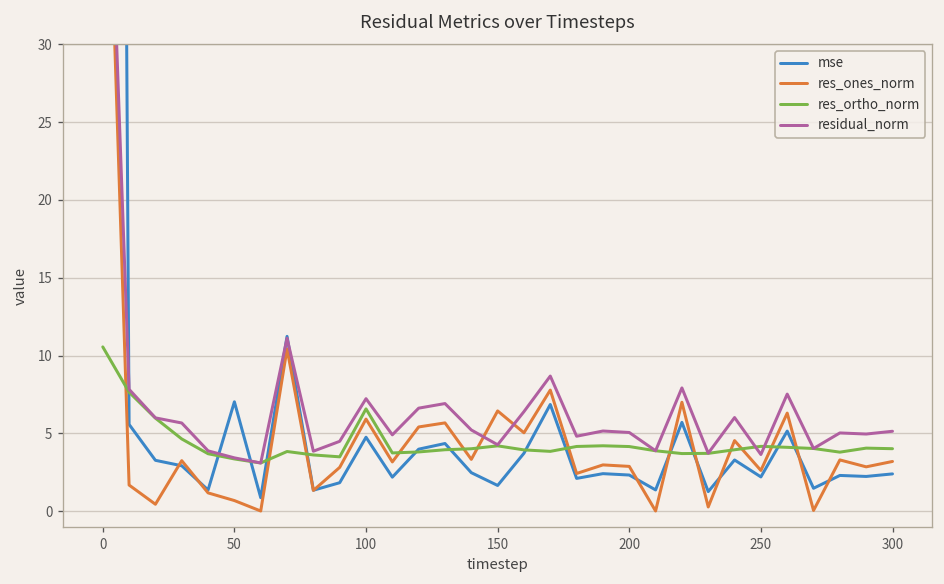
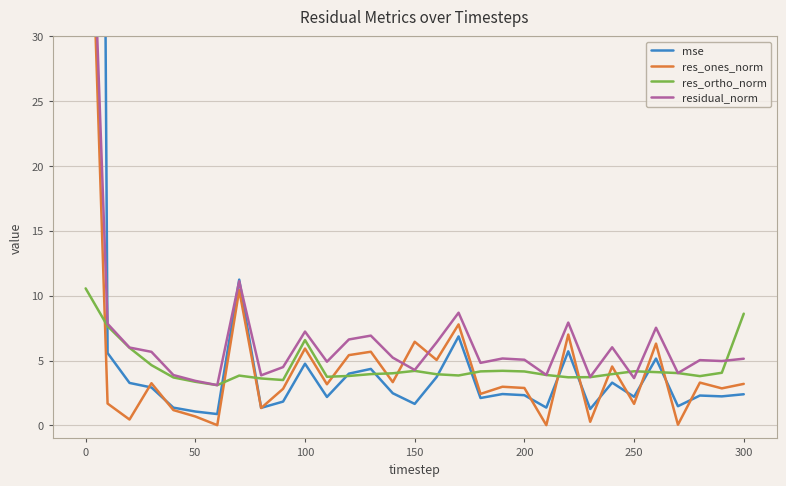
mse, 50: 7.0 -> 1.1
res_ones_norm, 250: 2.6 -> 1.7
res_ortho_norm, 300: 4.0 -> 8.6
